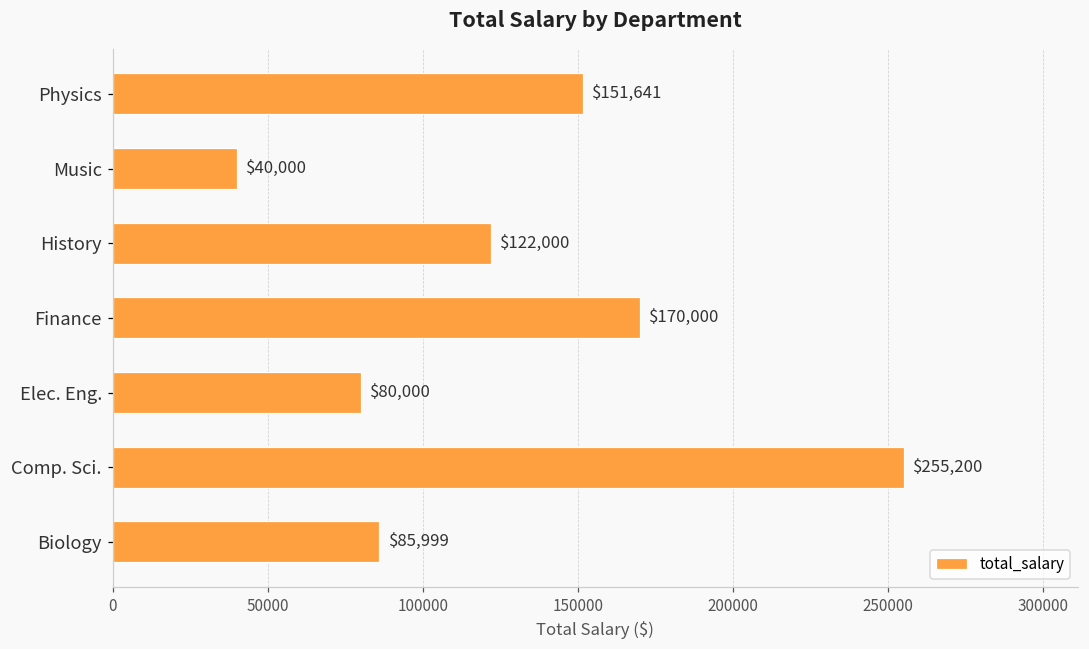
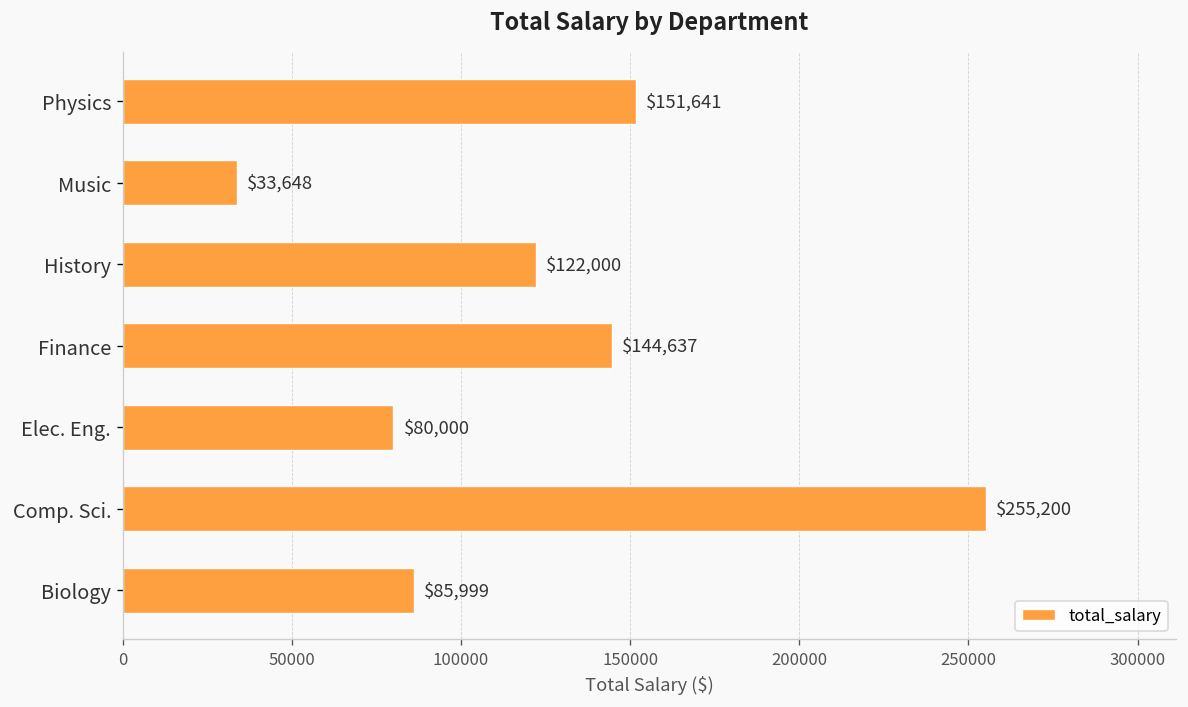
Music: $40,000 -> $33,648
Finance: $170,000 -> $144,637
